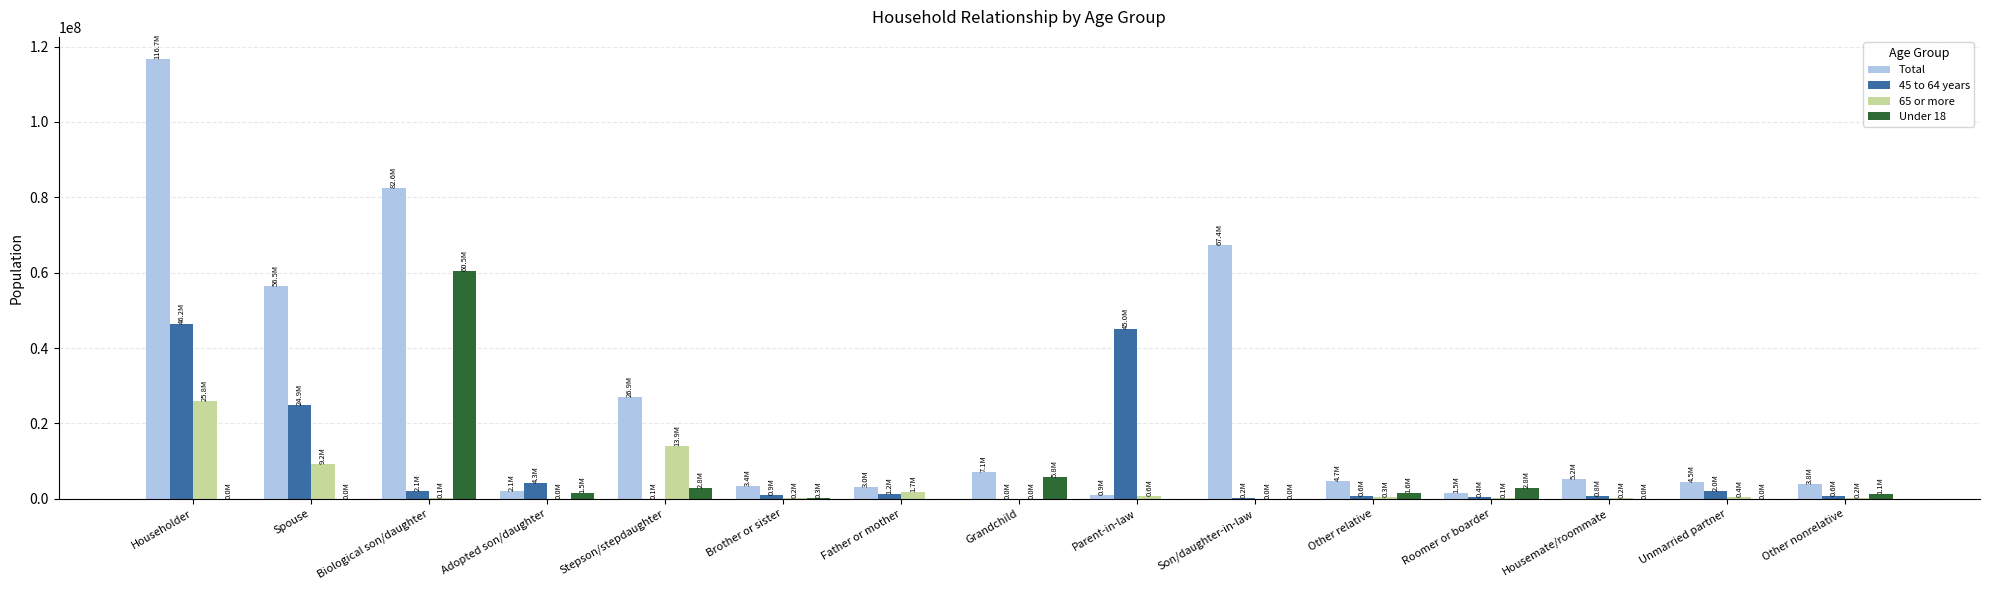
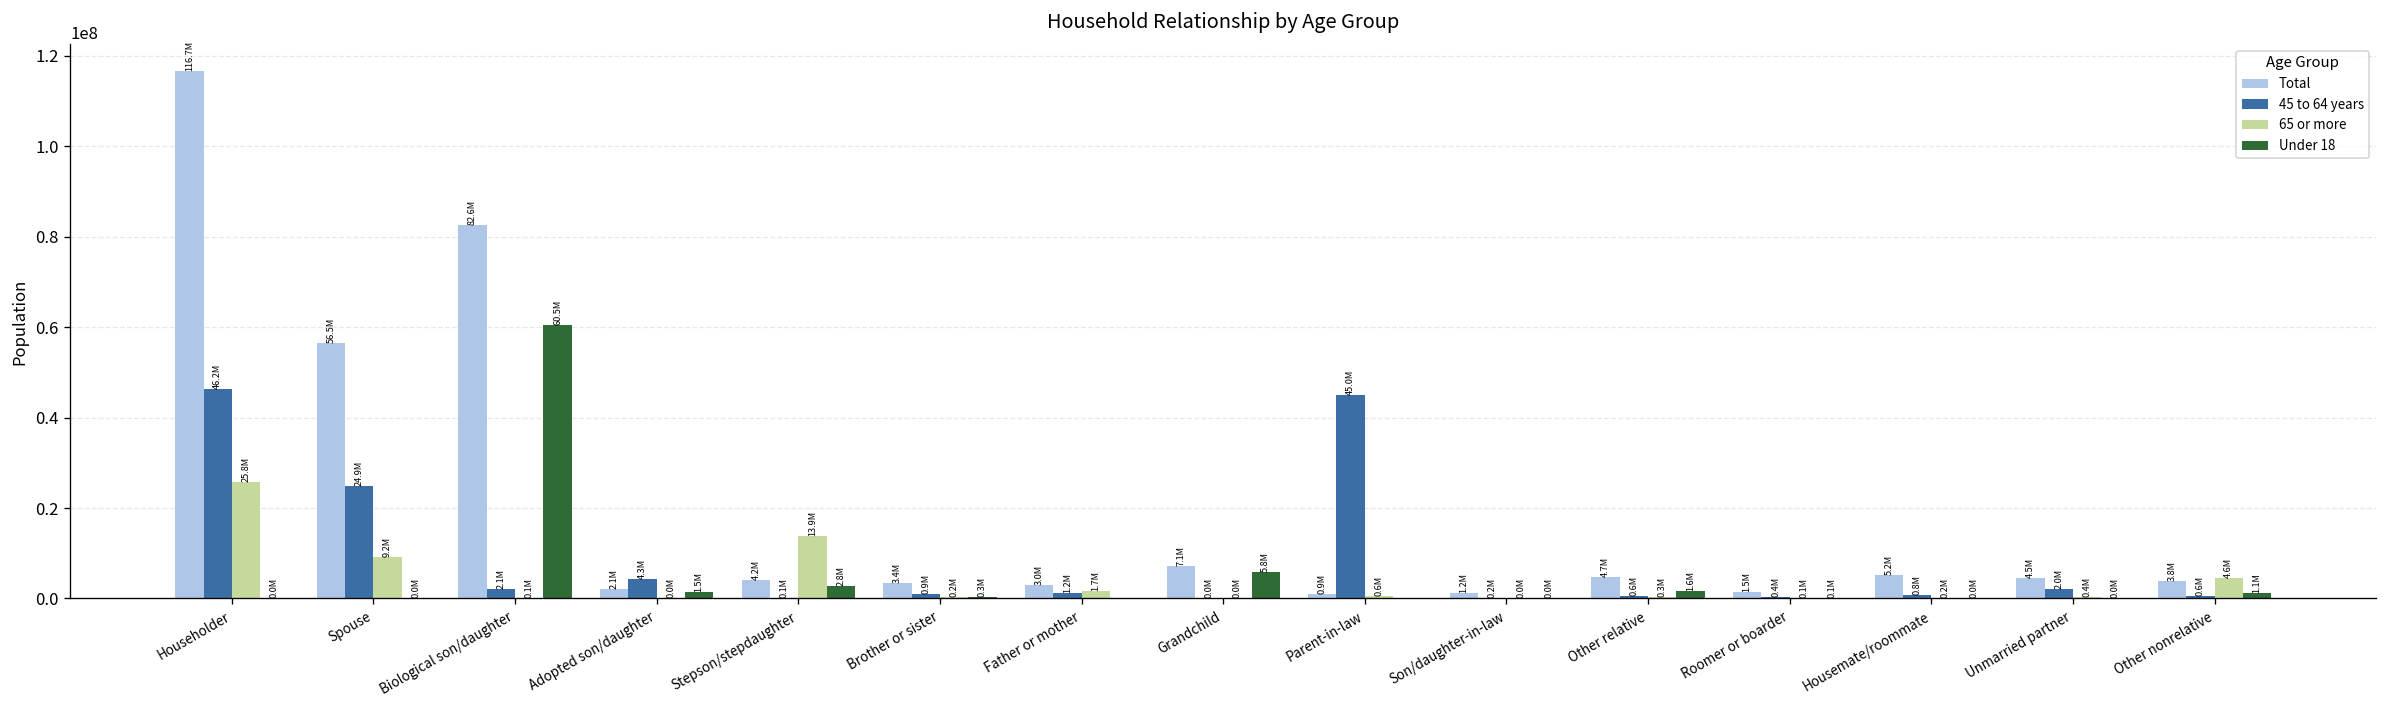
Total, Stepson/stepdaughter: 26.9M -> 4.2M
Total, Son/daughter-in-law: 67.4M -> 1.2M
Under 18, Roomer or boarder: 2.8M -> 0.1M
65 or more, Other nonrelative: 0.2M -> 4.6M
